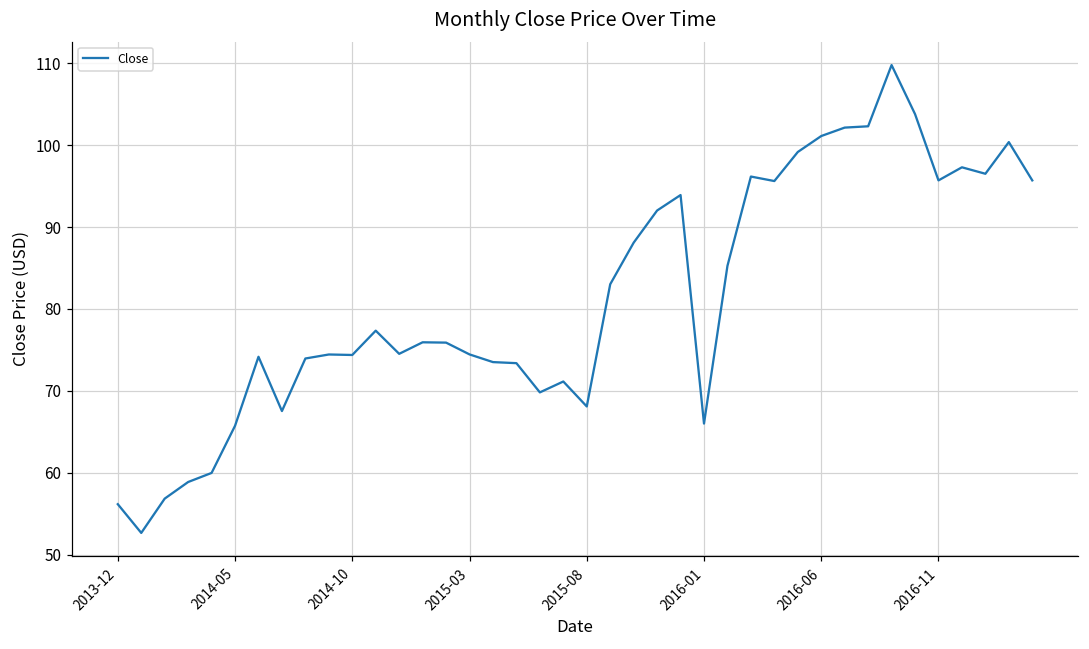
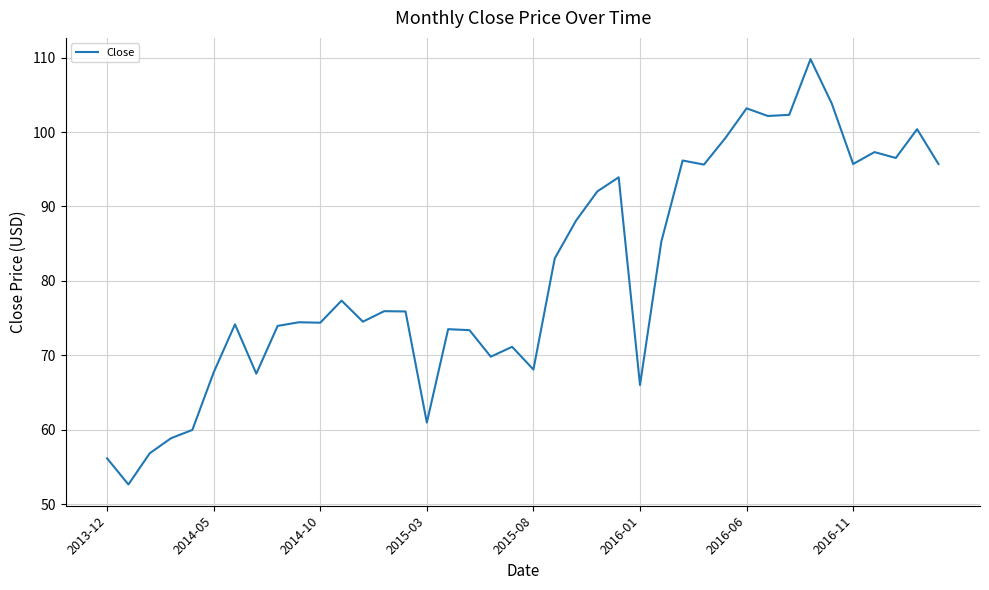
2014-05: 66 -> 68
2015-03: 74 -> 61
2016-06: 101 -> 103
